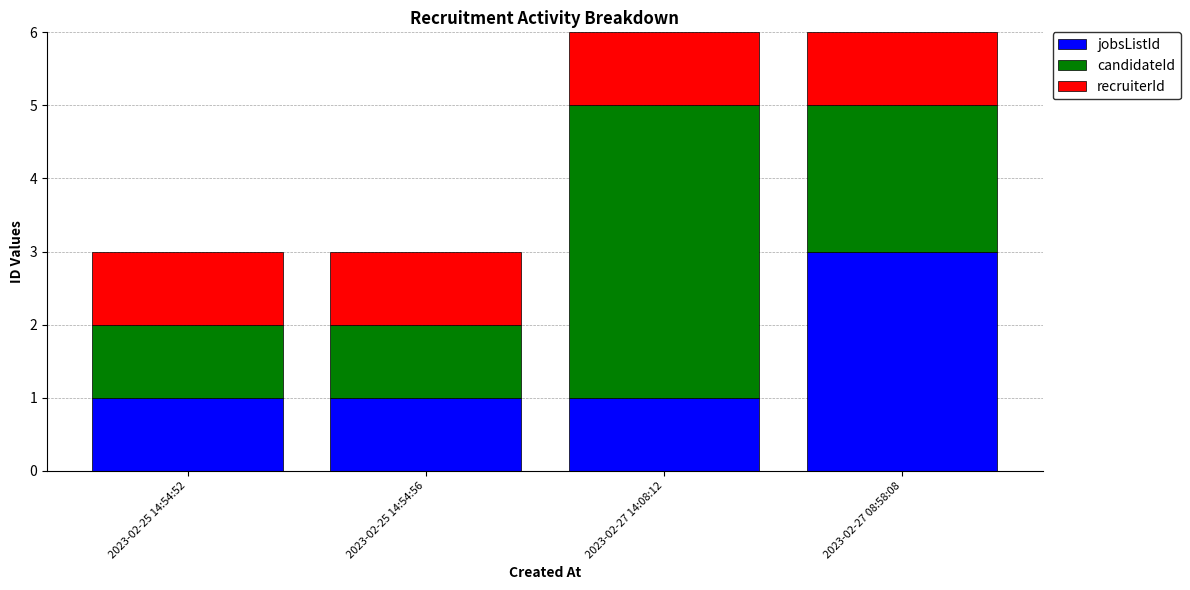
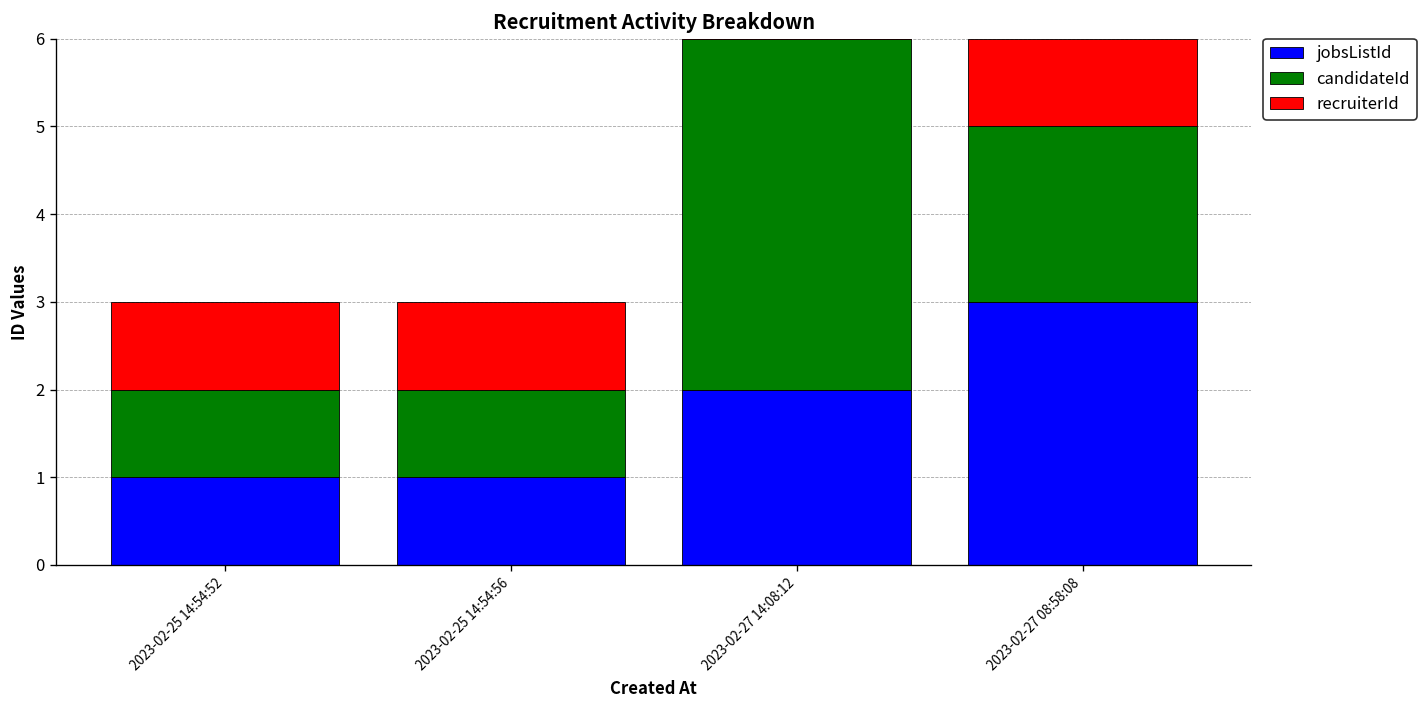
jobsListId, 2023-02-27 14:08:12: 1 -> 2
